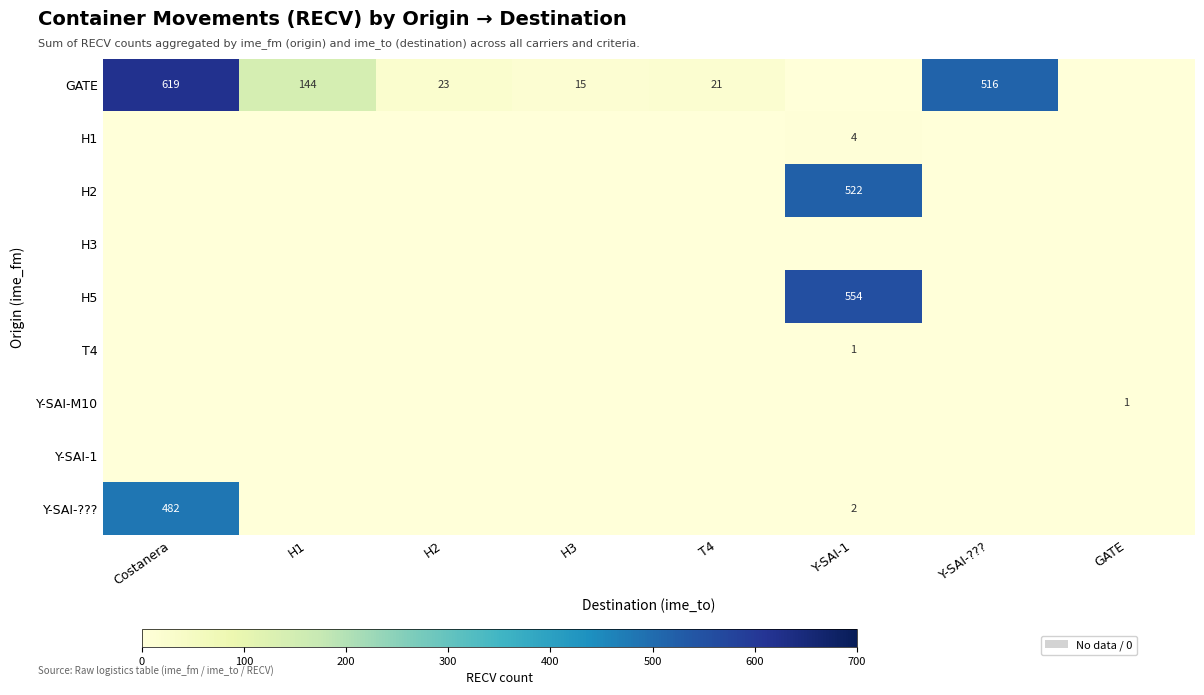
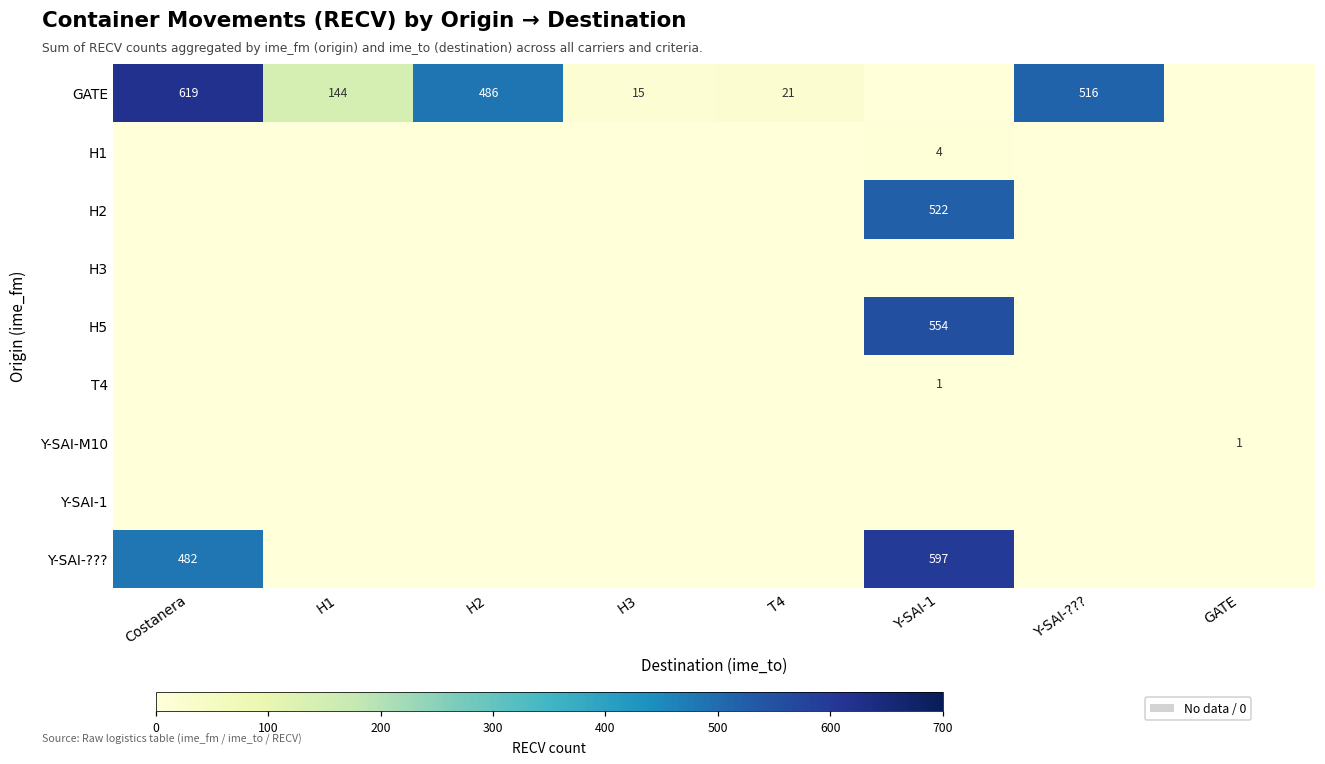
GATE, H2: 23 -> 486
Y-SAI-???, Y-SAI-1: 2 -> 597
